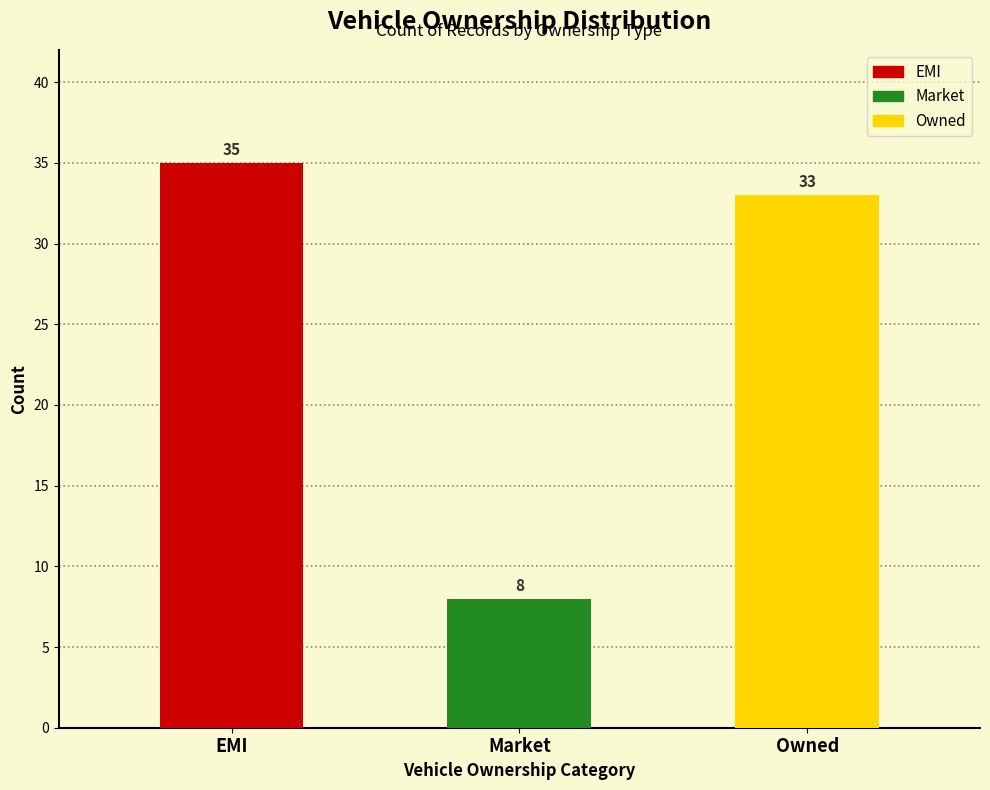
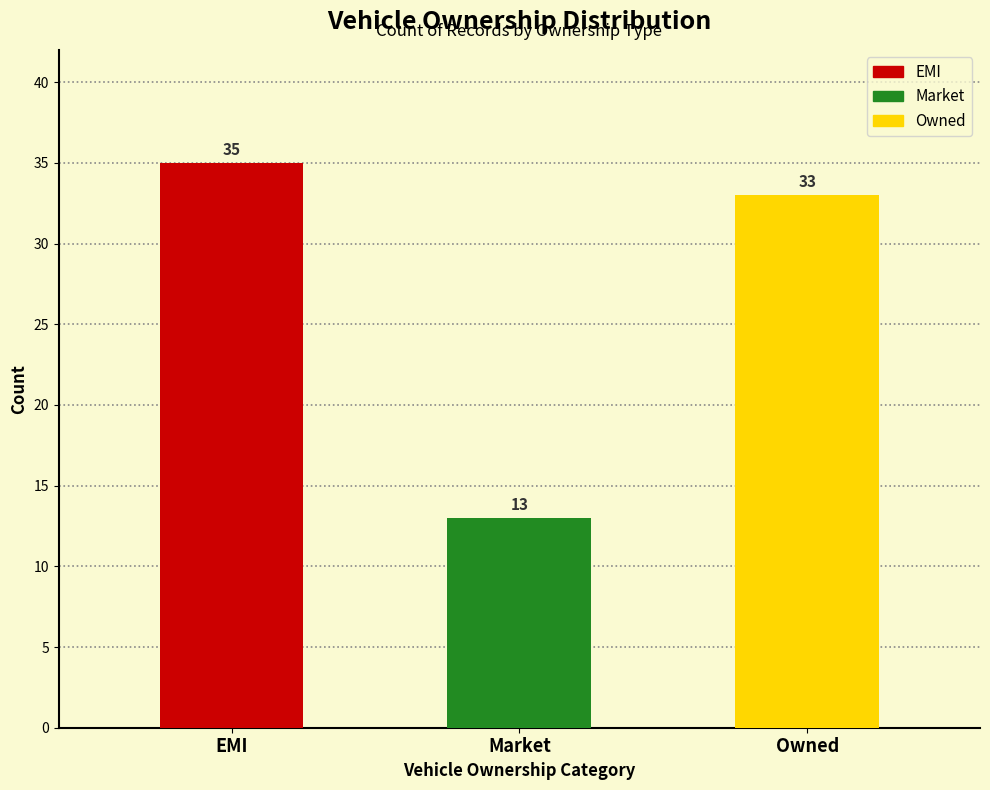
Market: 8 -> 13
